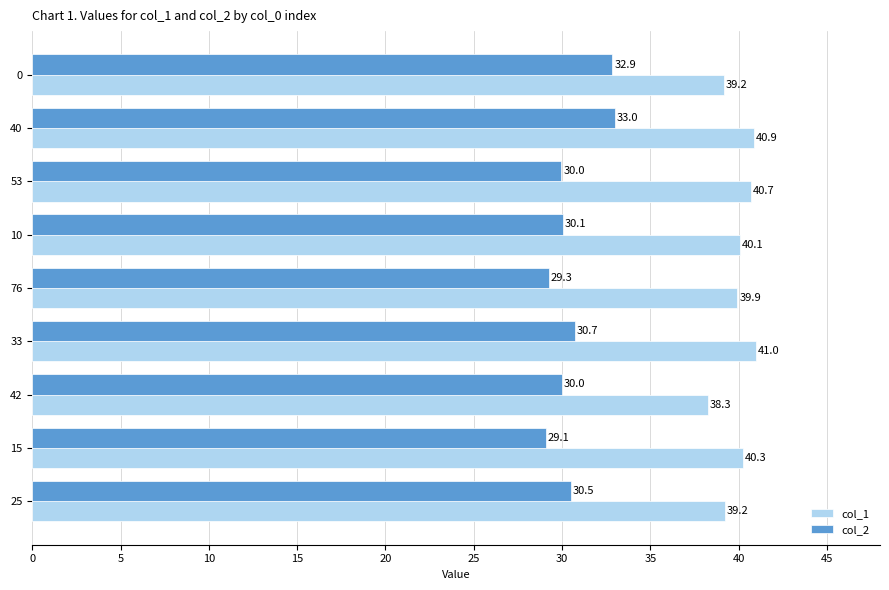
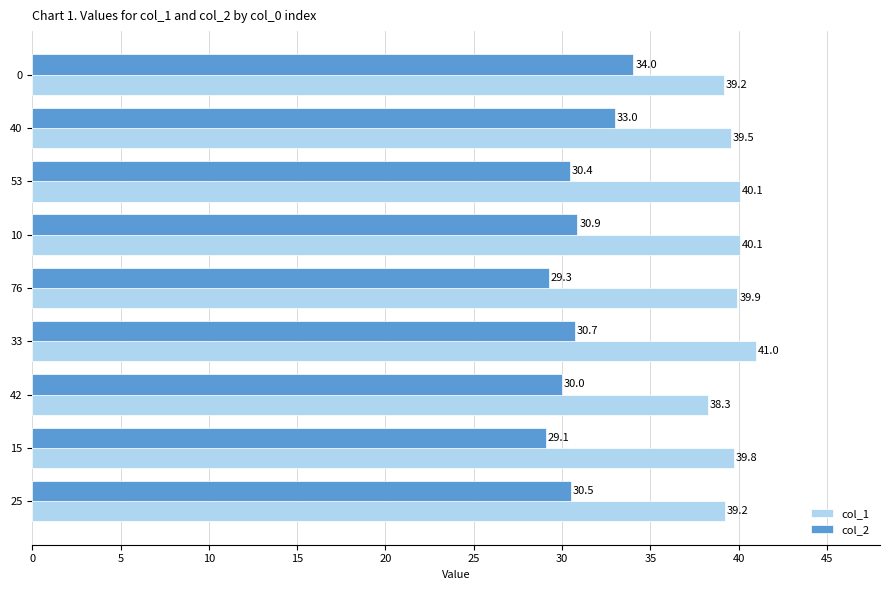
col_2, 0: 32.9 -> 34.0
col_1, 40: 40.9 -> 39.5
col_2, 53: 30.0 -> 30.4
col_1, 53: 40.7 -> 40.1
col_2, 10: 30.1 -> 30.9
col_1, 15: 40.3 -> 39.8
